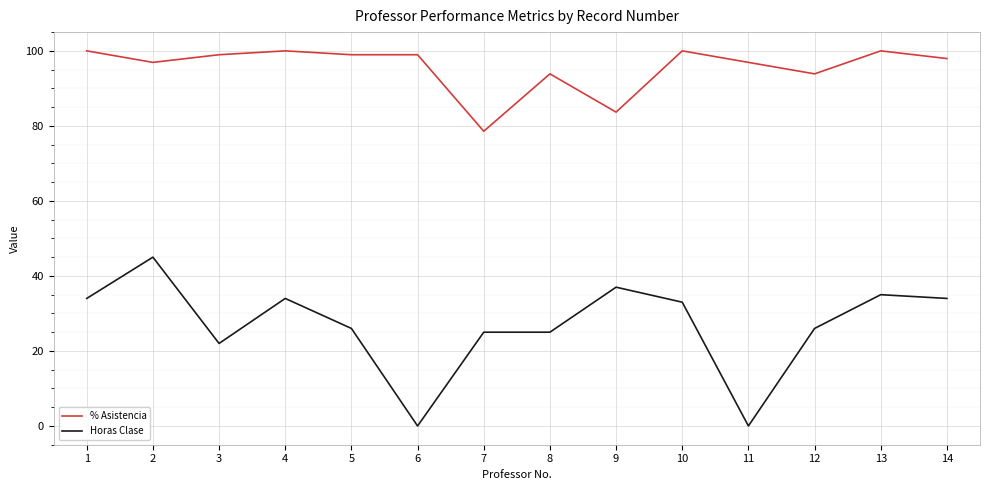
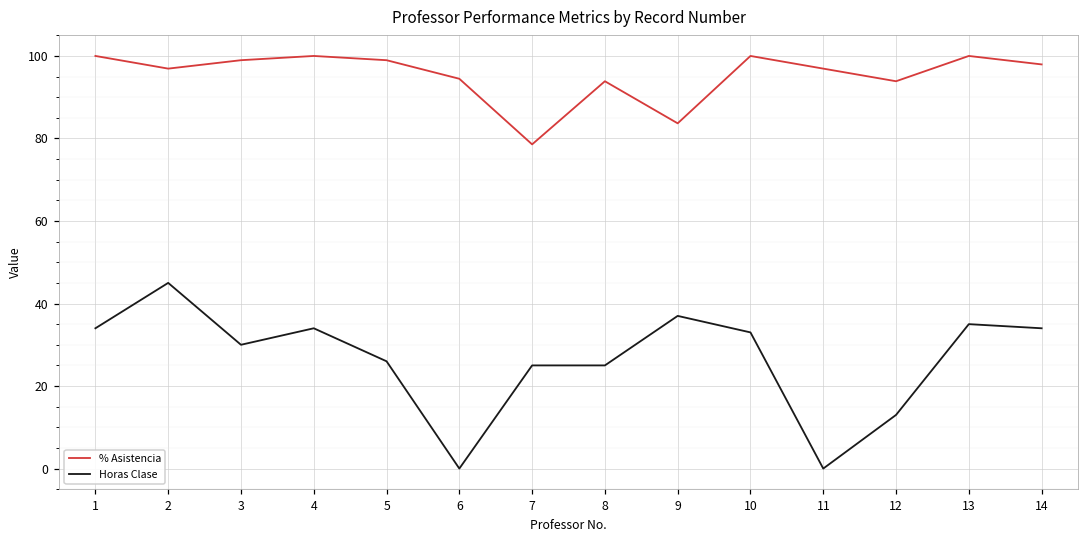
Horas Clase, 3: 22 -> 30
% Asistencia, 6: 99 -> 94
Horas Clase, 12: 26 -> 13
